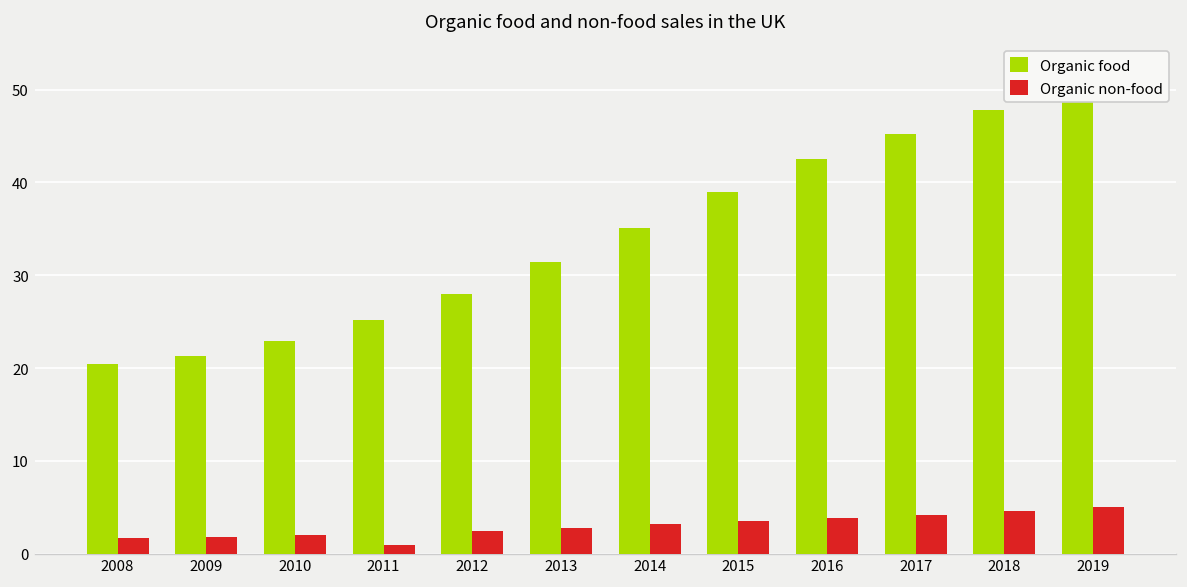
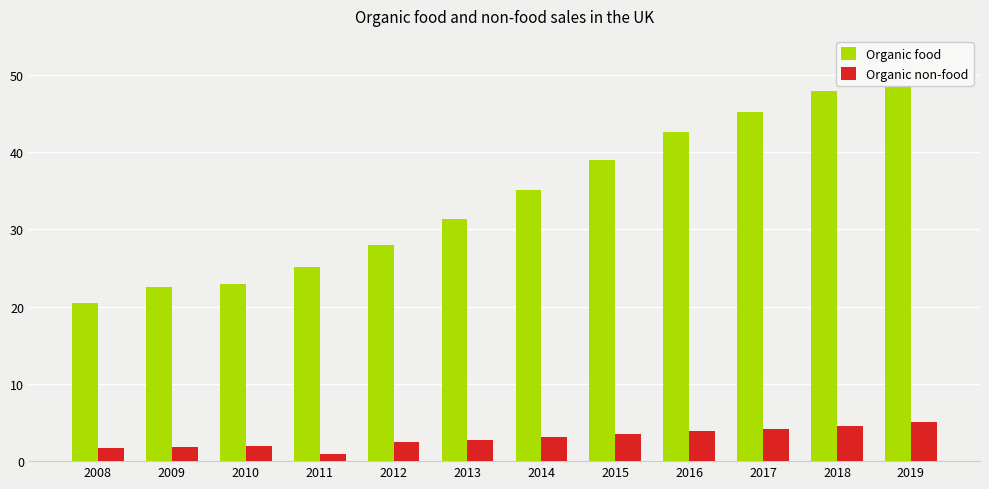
Organic food, 2009: 21 -> 23
